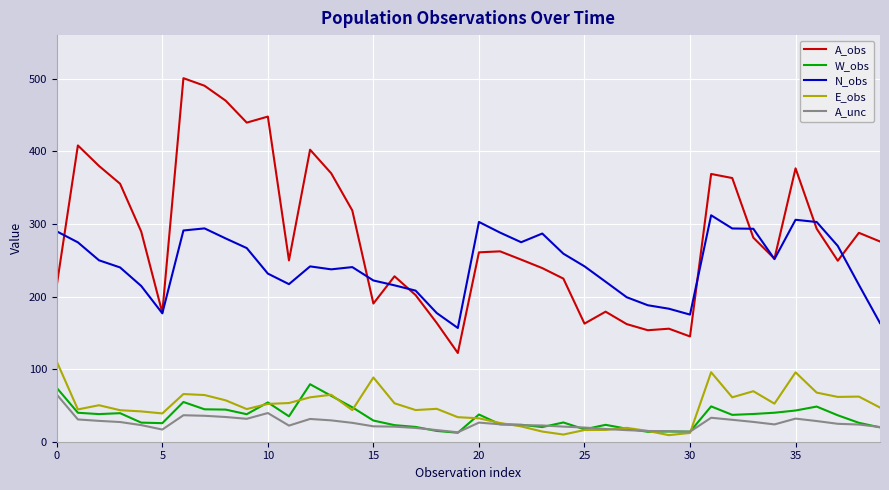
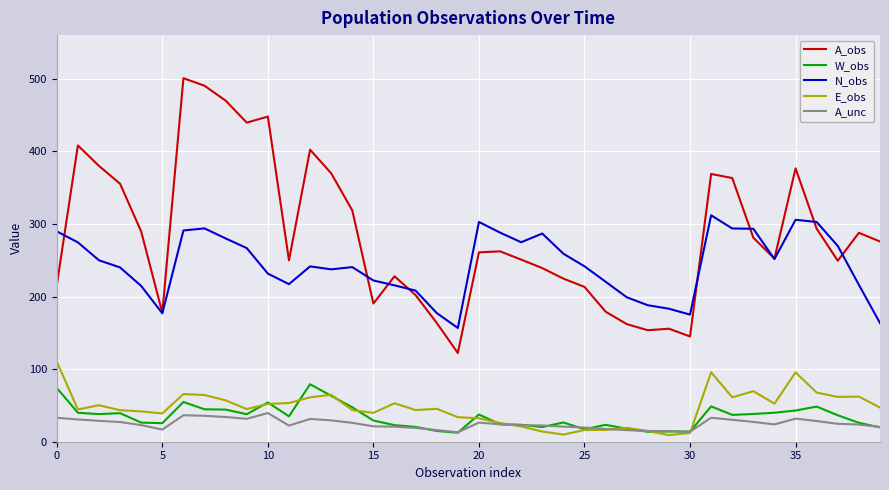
A_unc, 0: 60 -> 30
E_obs, 15: 90 -> 40
A_obs, 25: 160 -> 210
